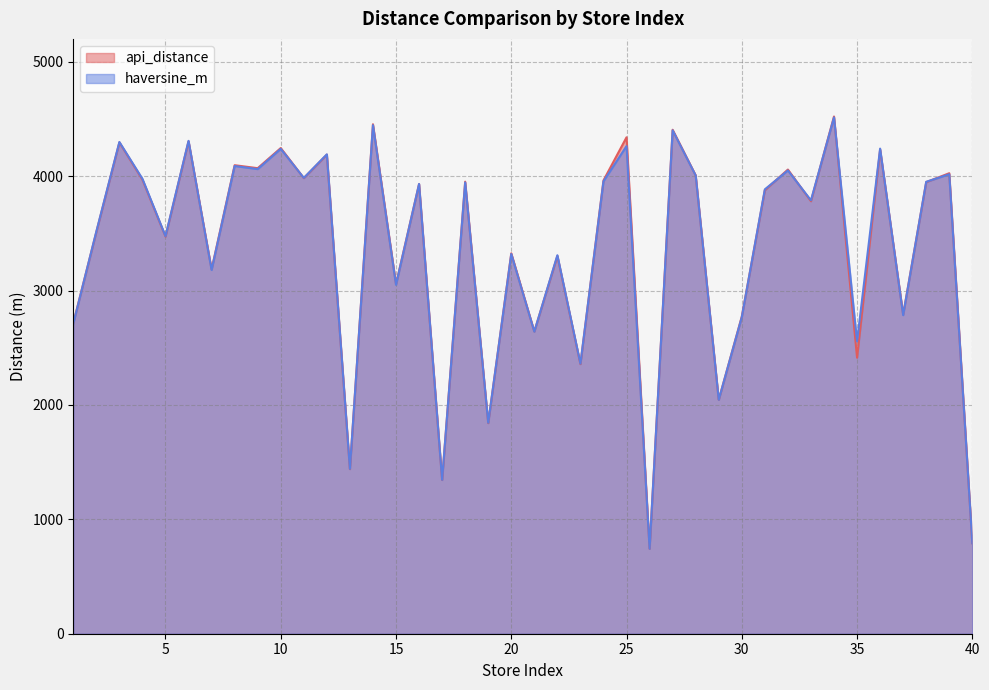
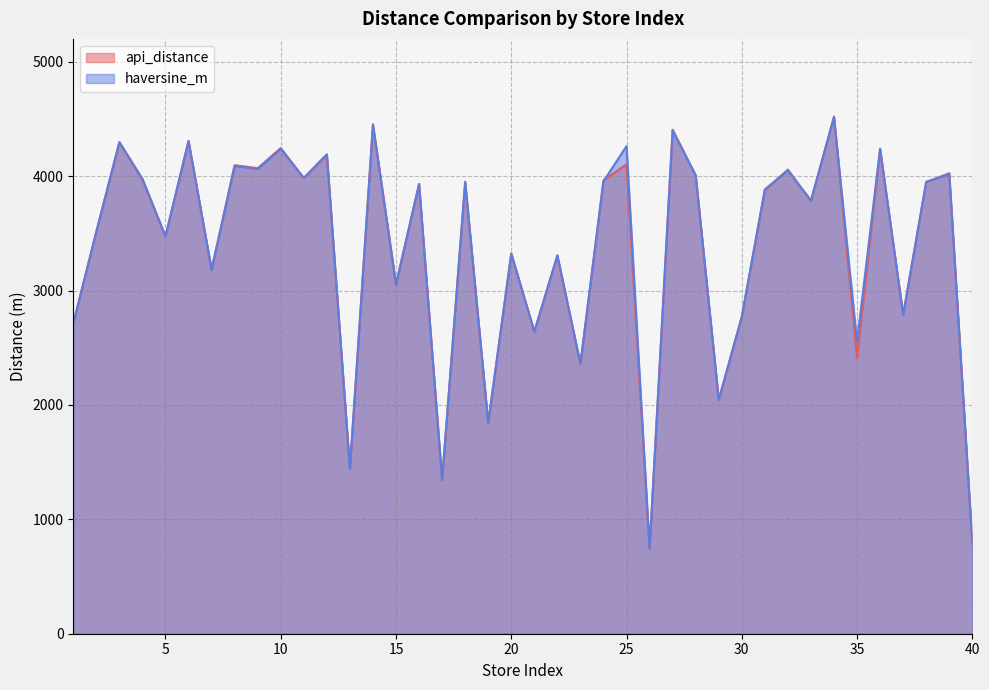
api_distance, 25: 4340 -> 4100
